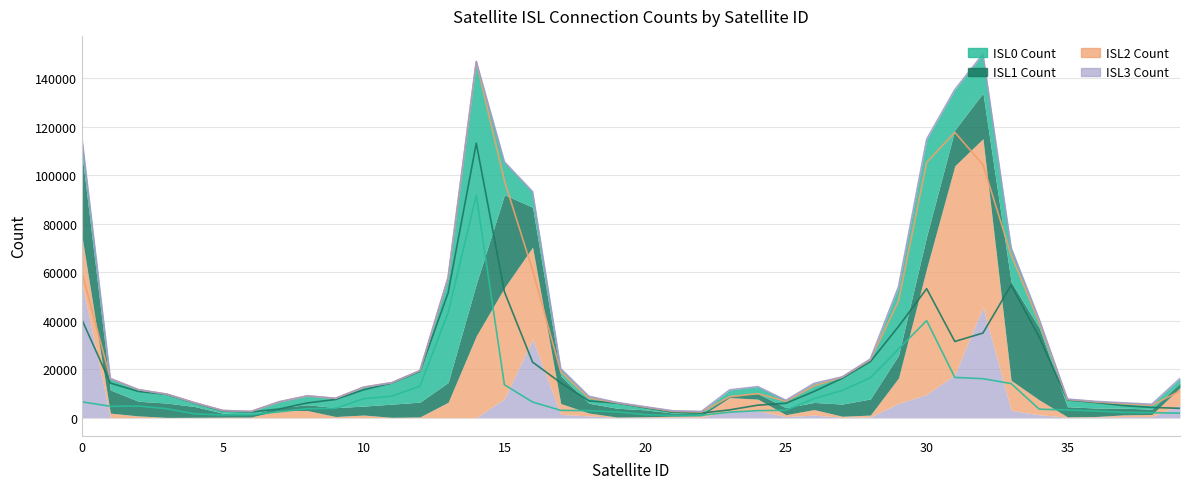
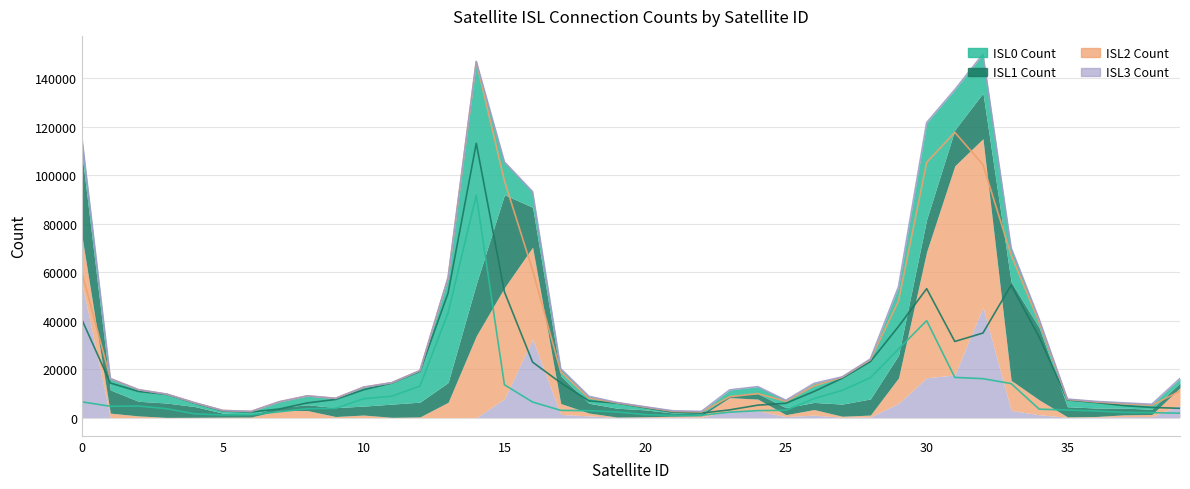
ISL3 Count, 30: 10000 -> 16000
